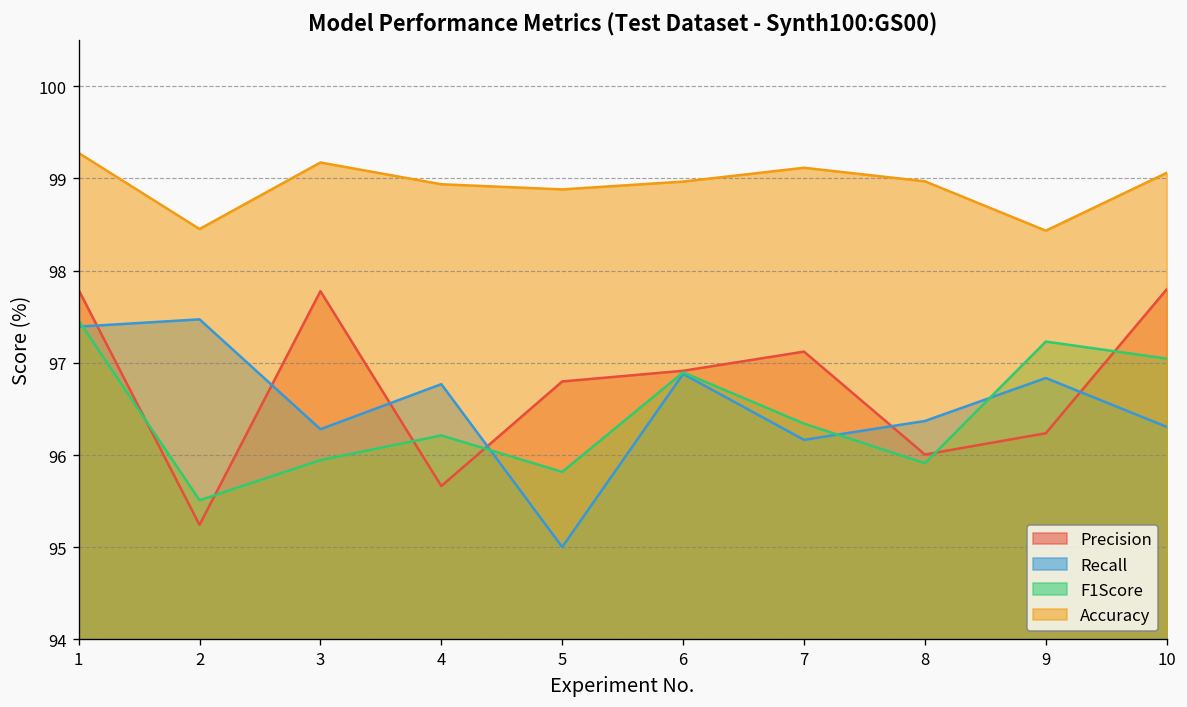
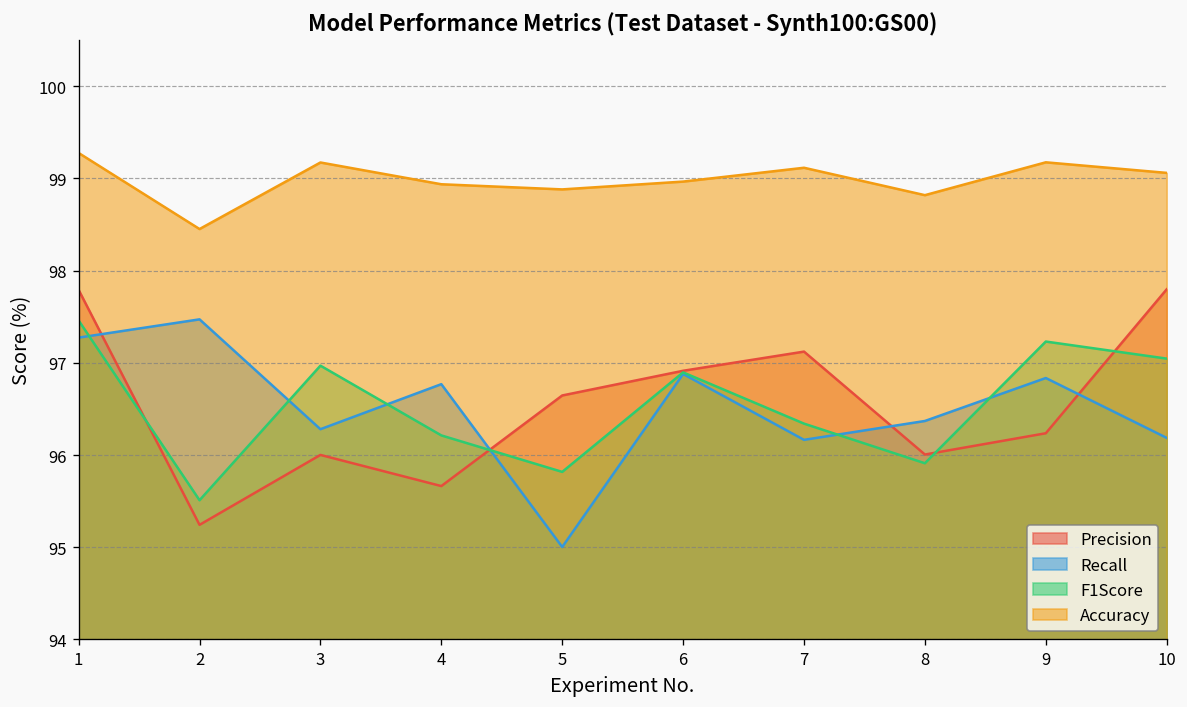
Recall, 1: 97.4 -> 97.3
Precision, 3: 97.8 -> 96.0
F1Score, 3: 95.9 -> 97.0
Precision, 5: 96.8 -> 96.6
Accuracy, 8: 99.0 -> 98.8
Accuracy, 9: 98.4 -> 99.2
Recall, 10: 96.3 -> 96.2
